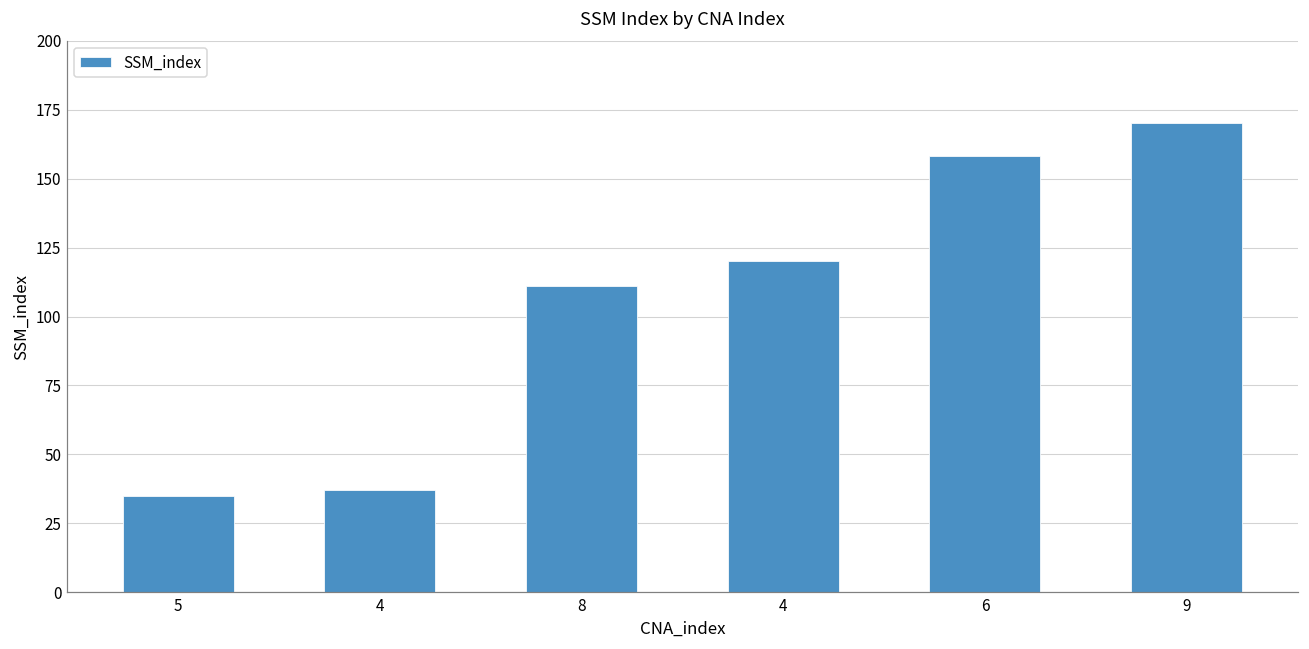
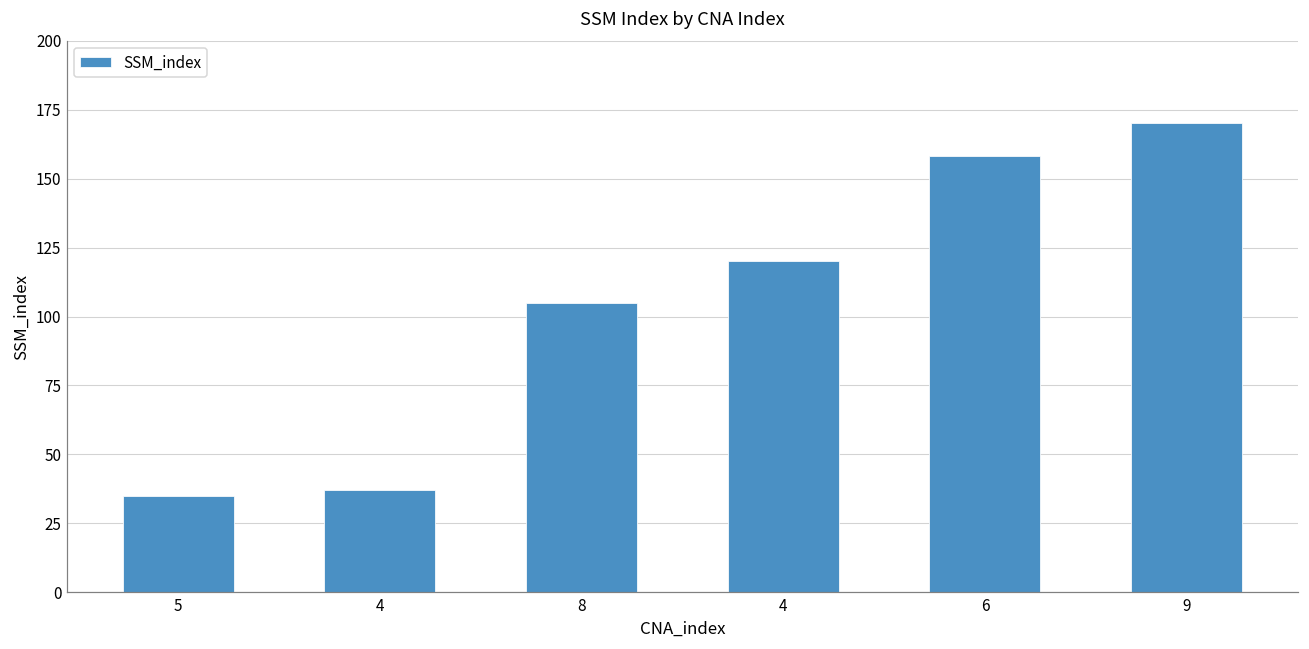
8: 111 -> 105
